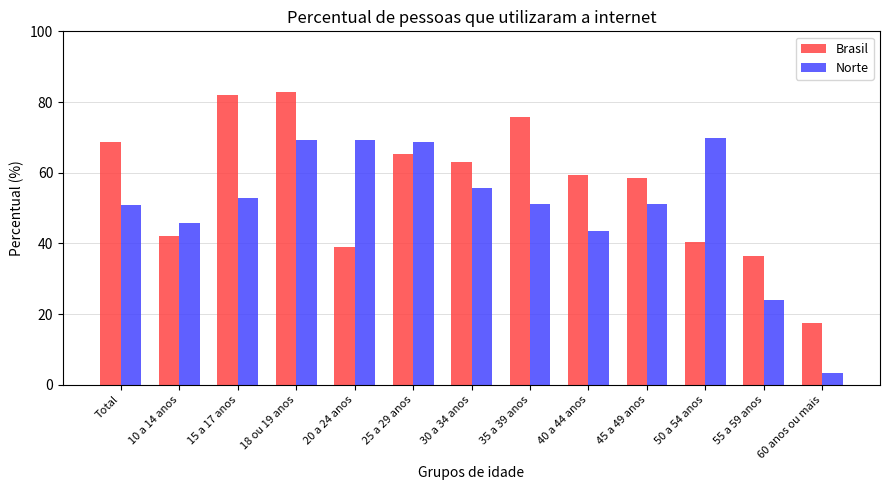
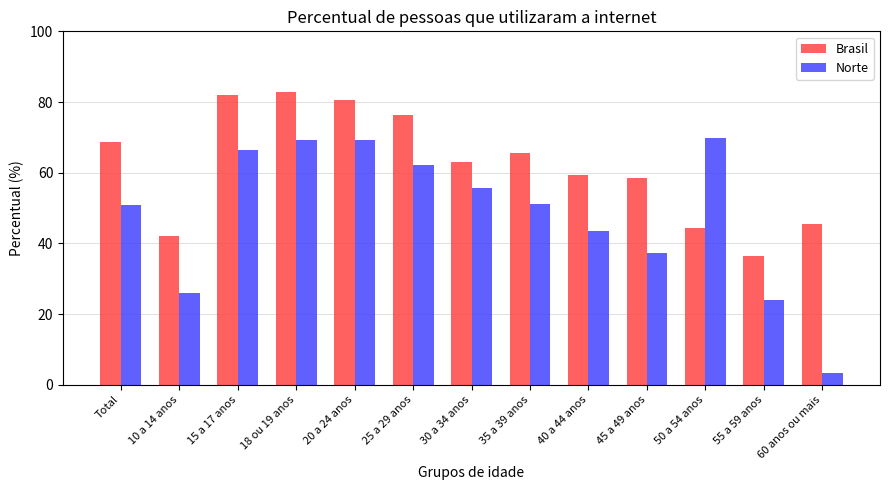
Norte, 10 a 14 anos: 46 -> 26
Norte, 15 a 17 anos: 53 -> 66
Brasil, 20 a 24 anos: 39 -> 81
Brasil, 25 a 29 anos: 65 -> 76
Norte, 25 a 29 anos: 69 -> 62
Brasil, 35 a 39 anos: 76 -> 66
Norte, 45 a 49 anos: 51 -> 37
Brasil, 50 a 54 anos: 41 -> 44
Brasil, 60 anos ou mais: 17 -> 46
